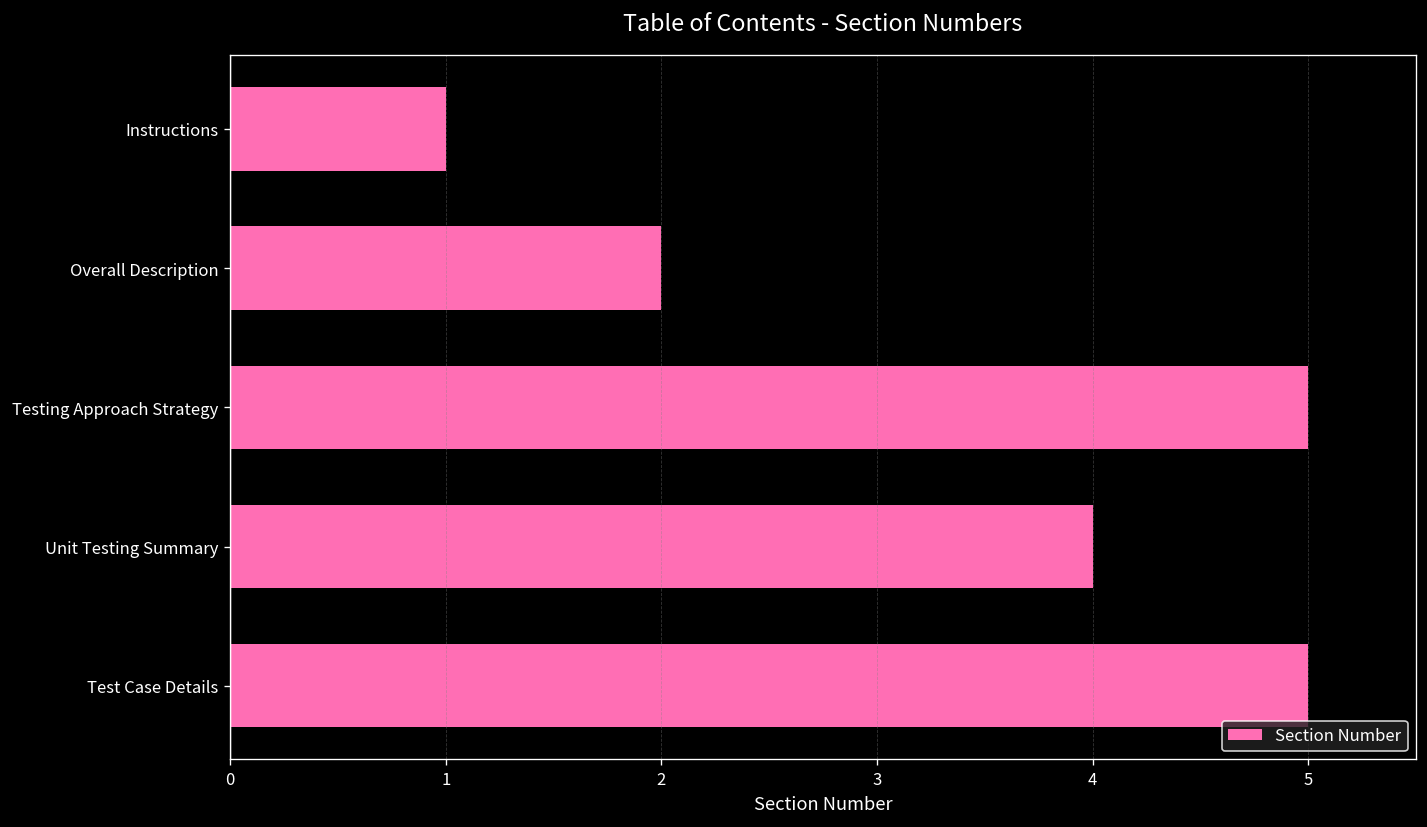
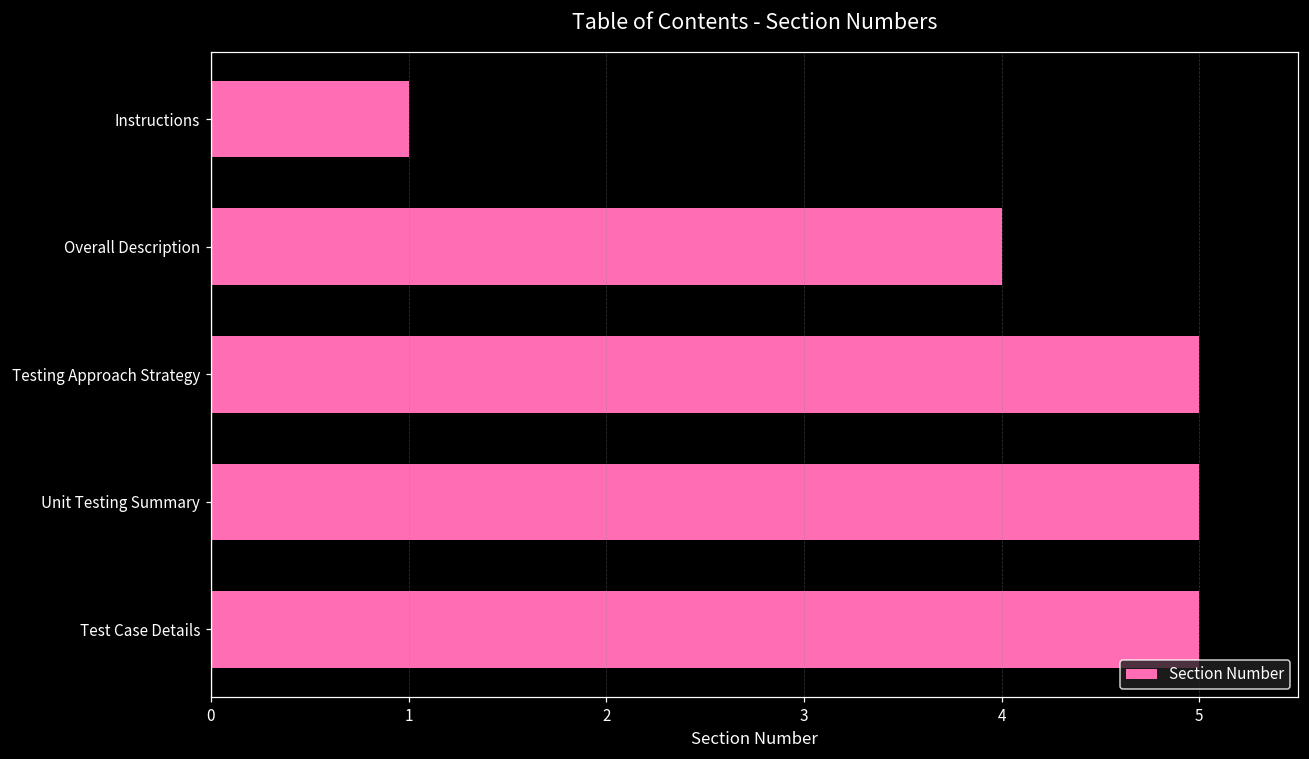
Overall Description: 2 -> 4
Unit Testing Summary: 4 -> 5
